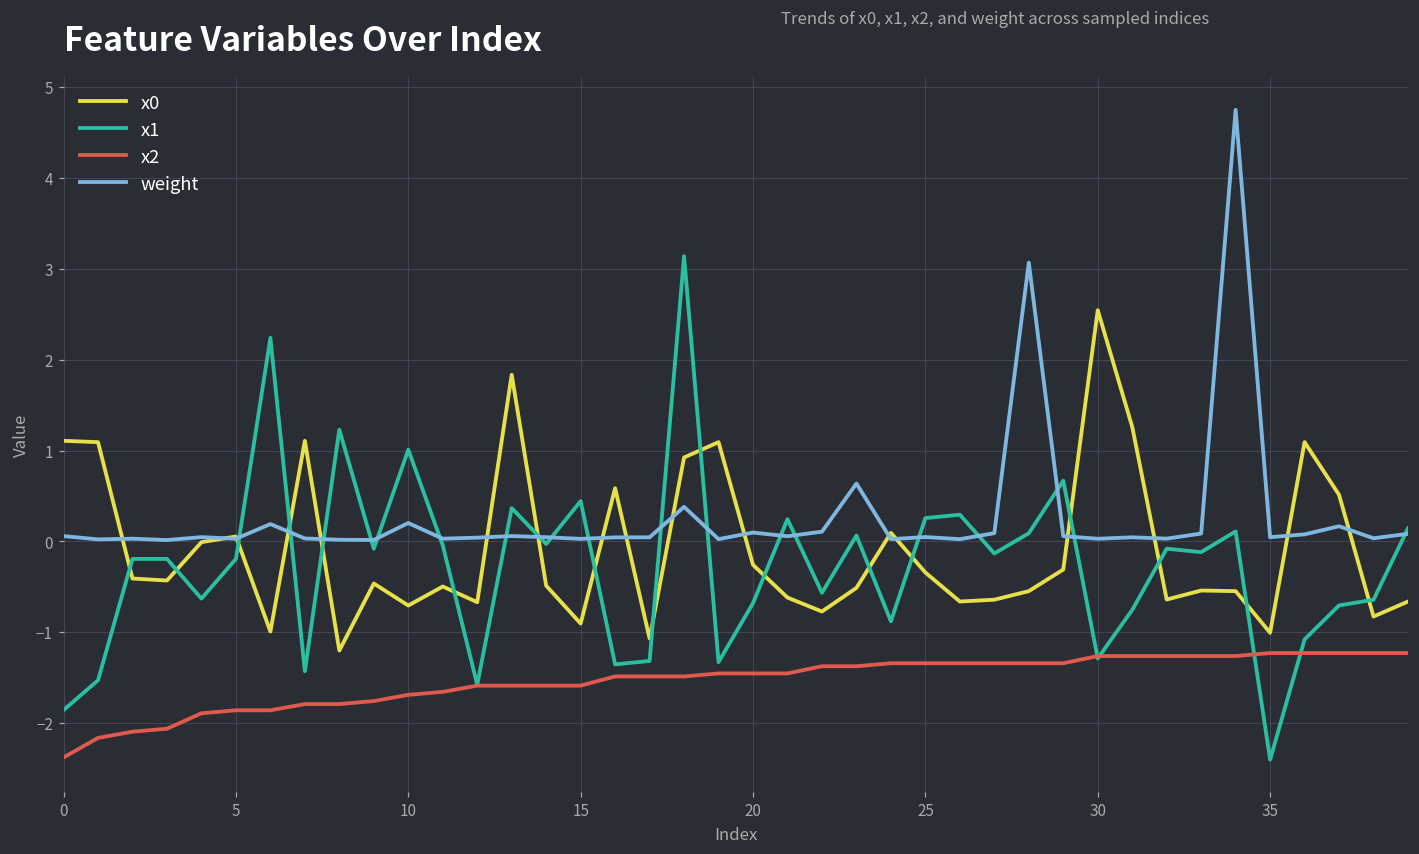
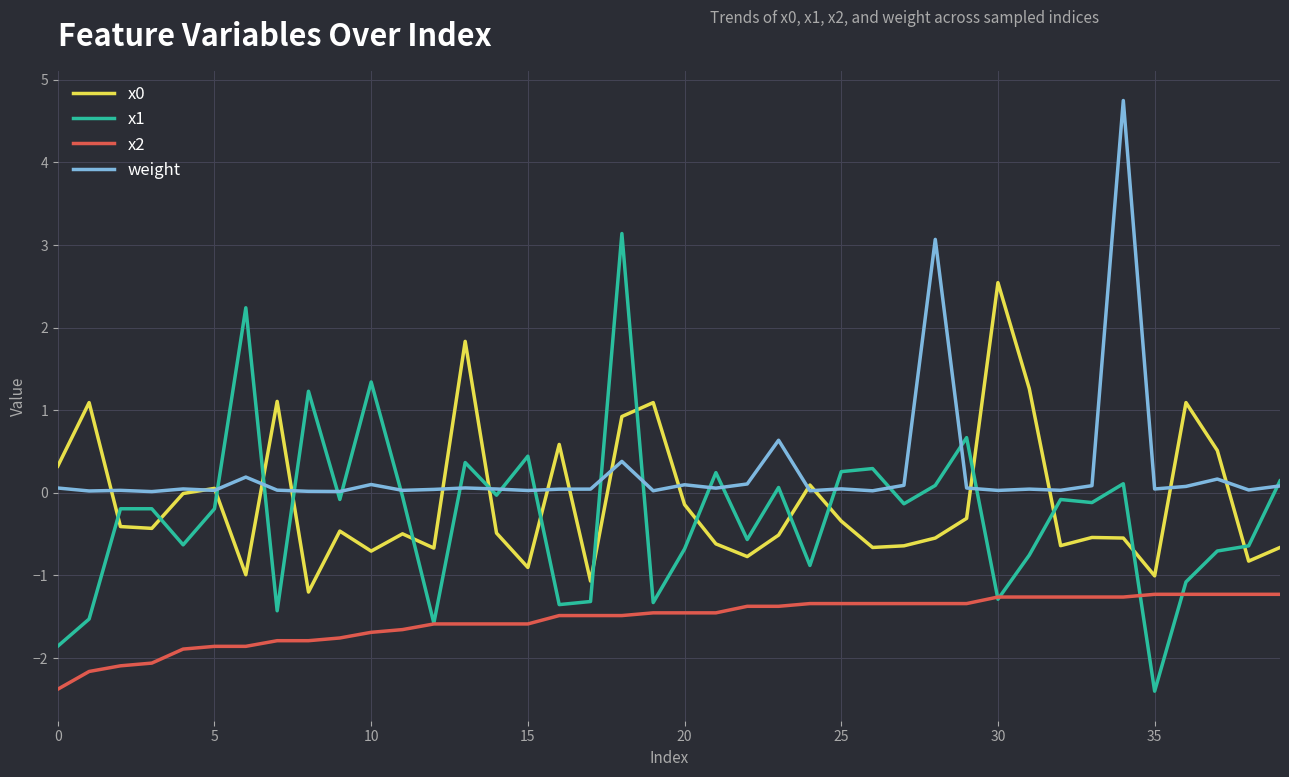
x0, 0: 1.1 -> 0.3
x1, 10: 1.0 -> 1.3
weight, 10: 0.2 -> 0.1
x0, 20: -0.3 -> -0.1
